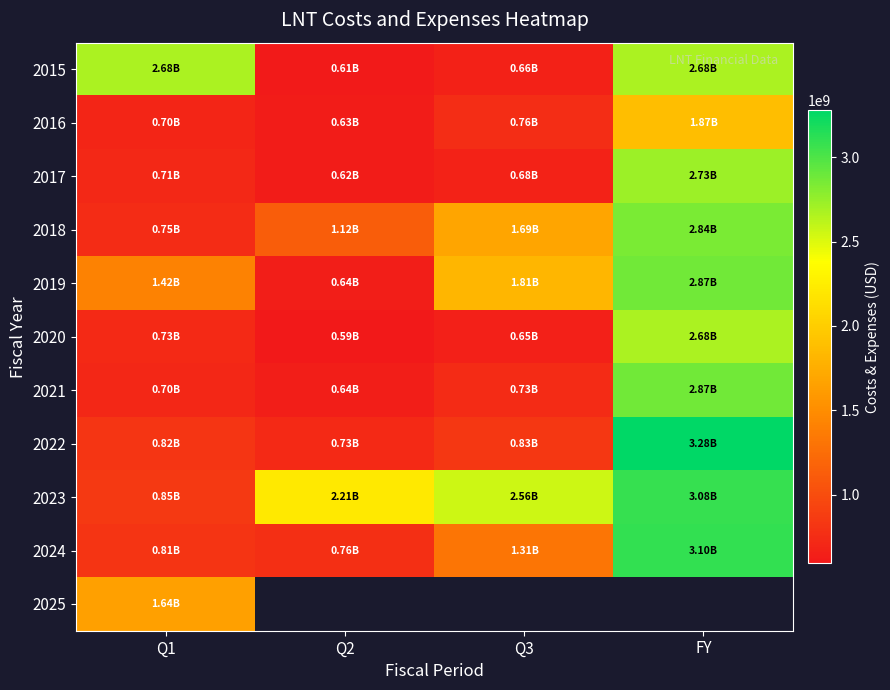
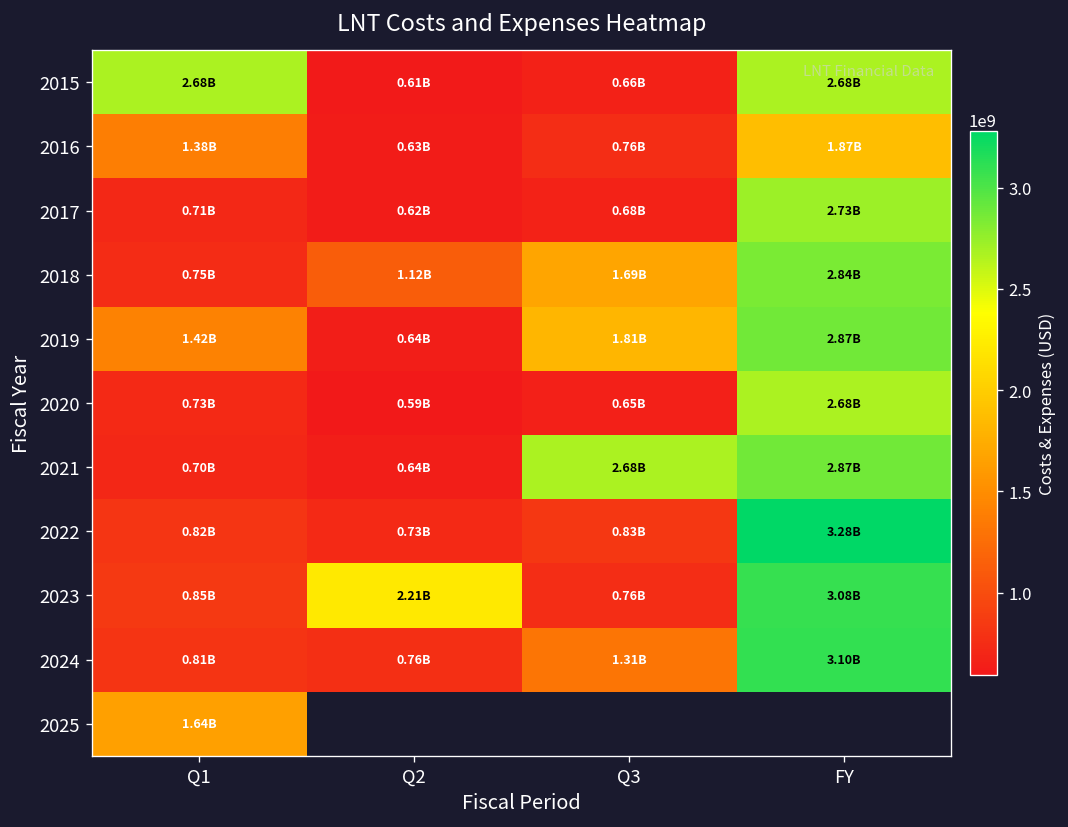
2016, Q1: 0.70B -> 1.38B
2021, Q3: 0.73B -> 2.68B
2023, Q3: 2.56B -> 0.76B
